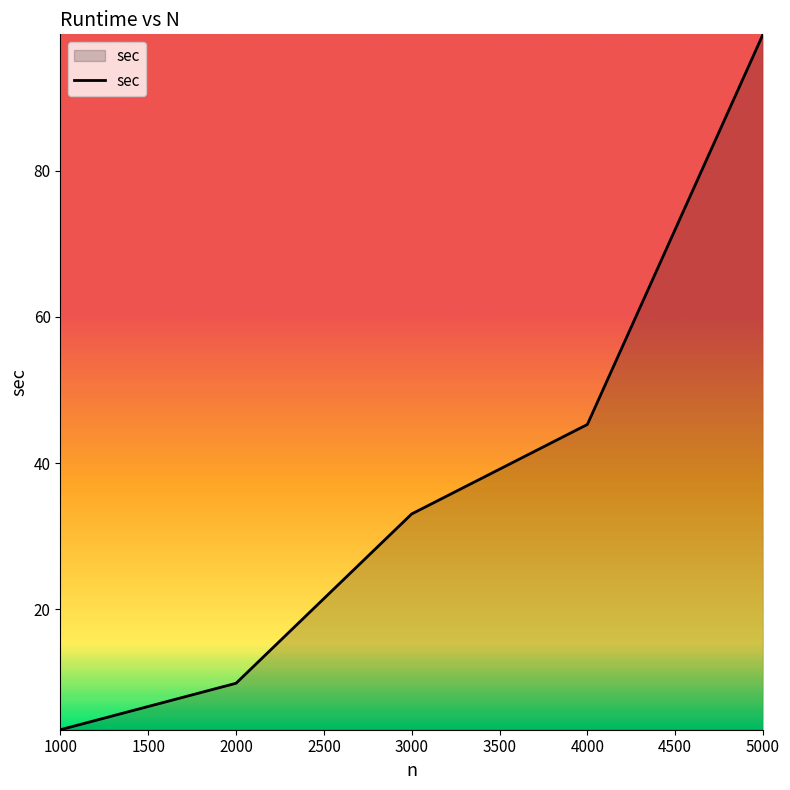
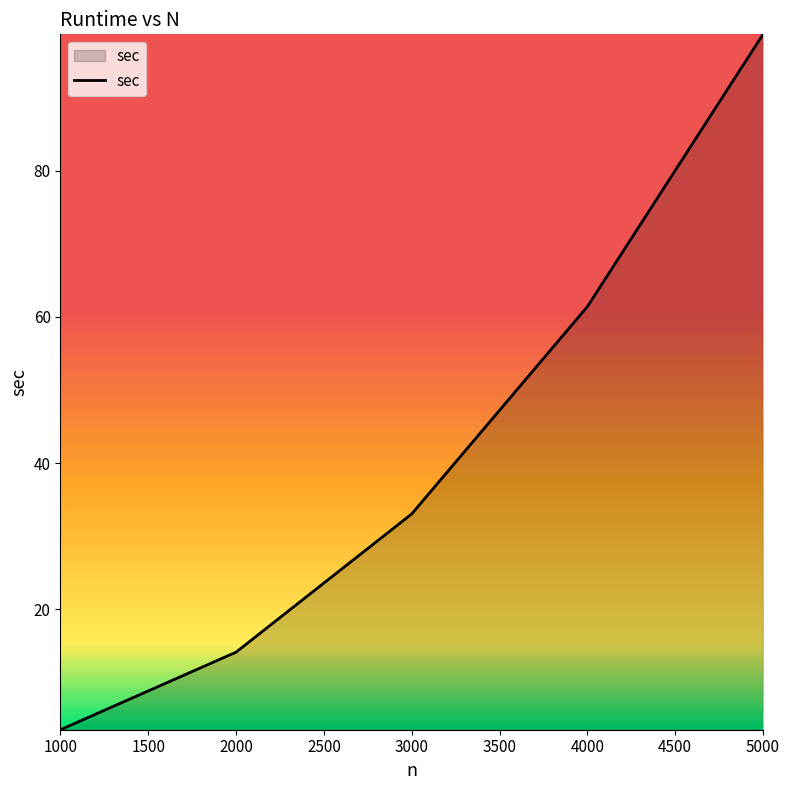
2000: 10 -> 14
4000: 45 -> 61
